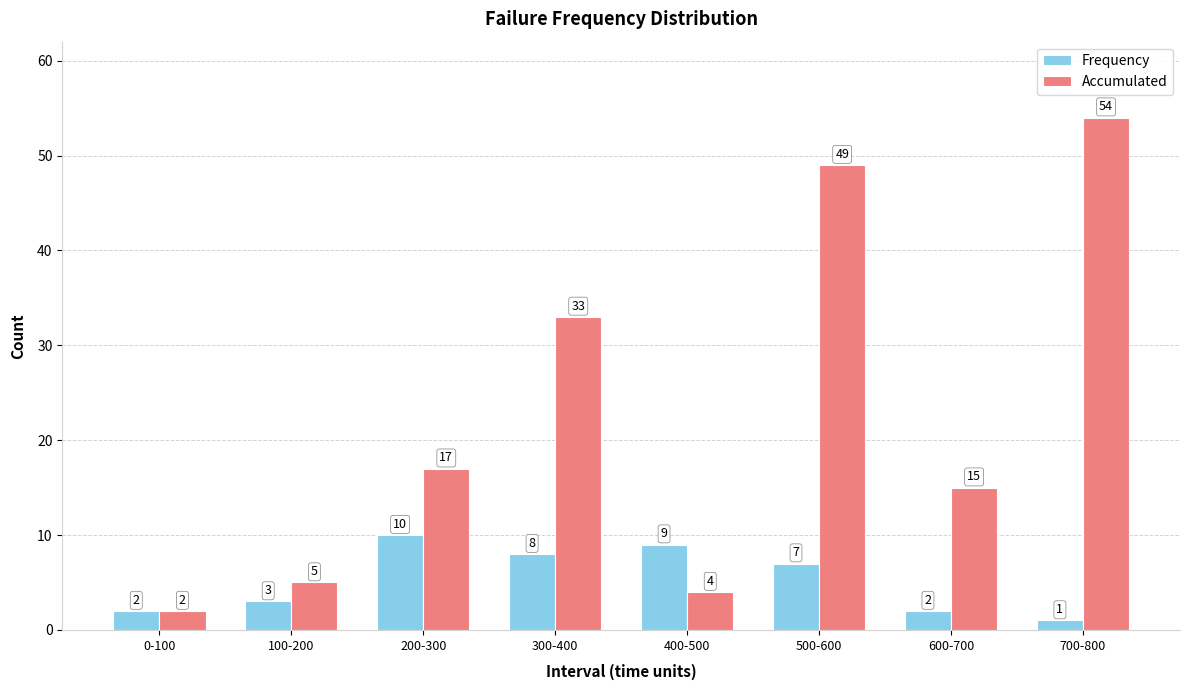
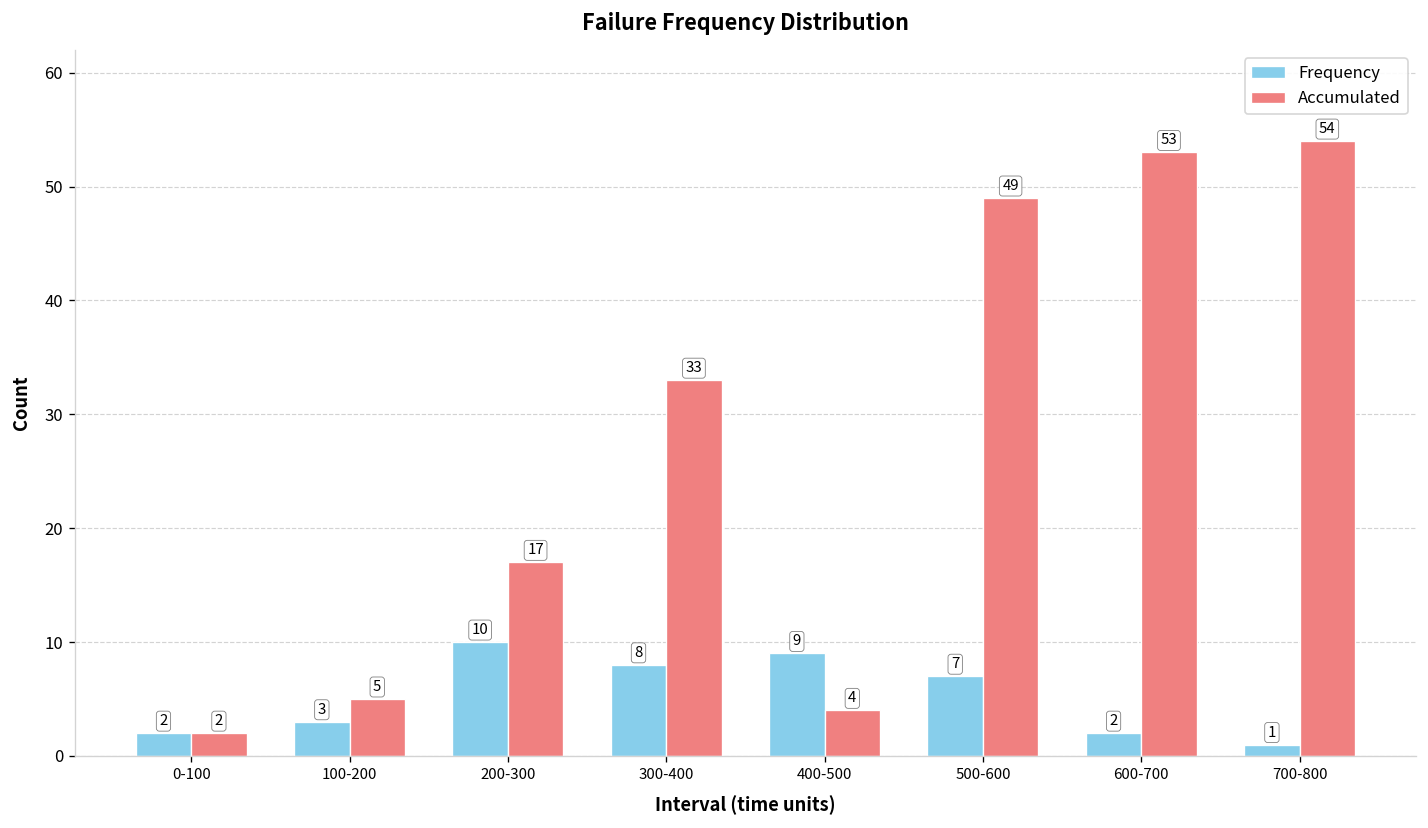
Accumulated, 600-700: 15 -> 53
